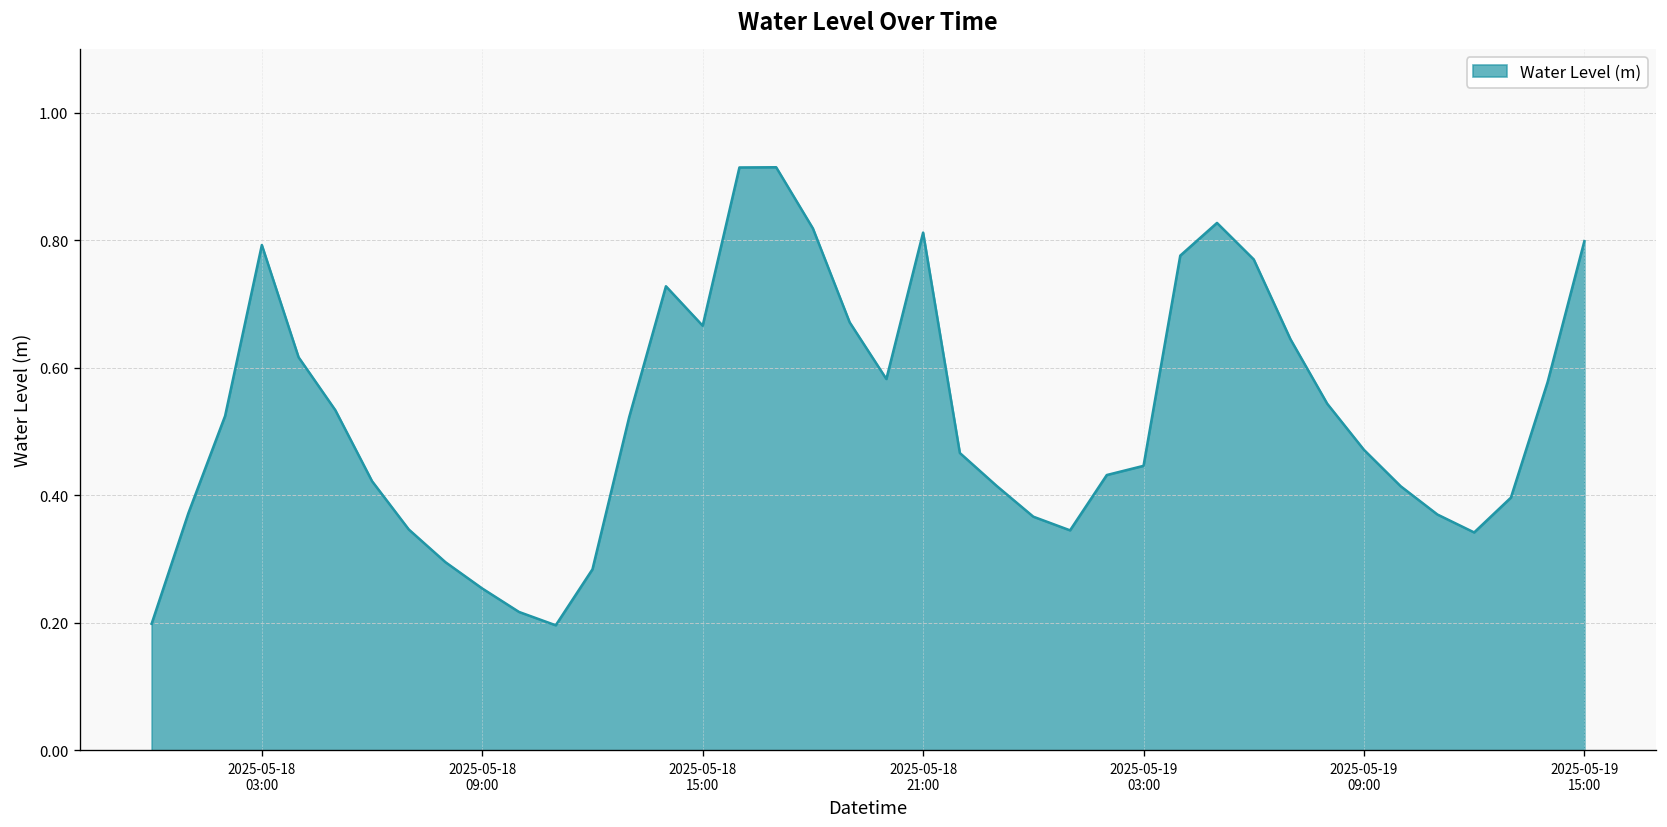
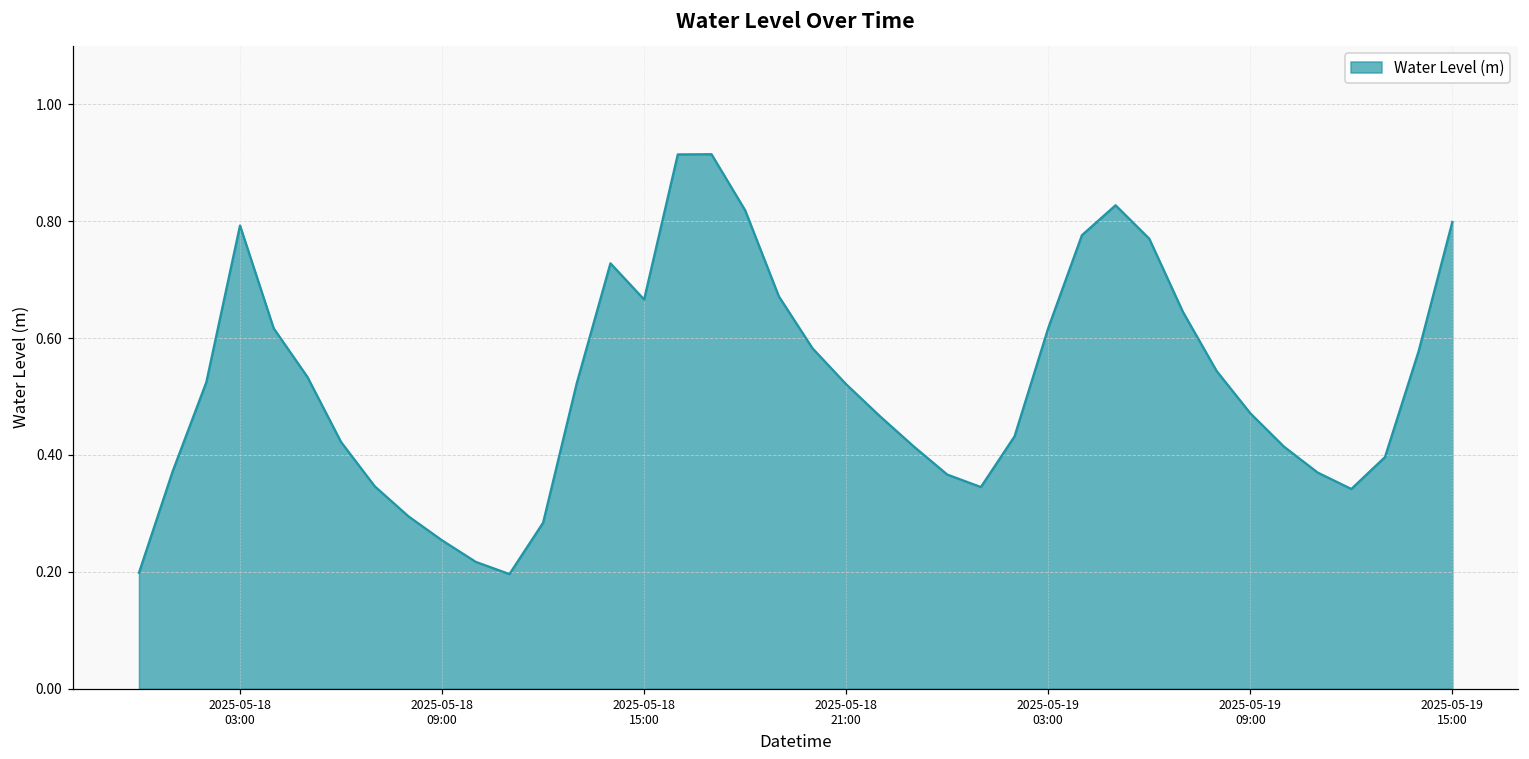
2025-05-18 21:00: 0.81 -> 0.52
2025-05-19 03:00: 0.45 -> 0.62
